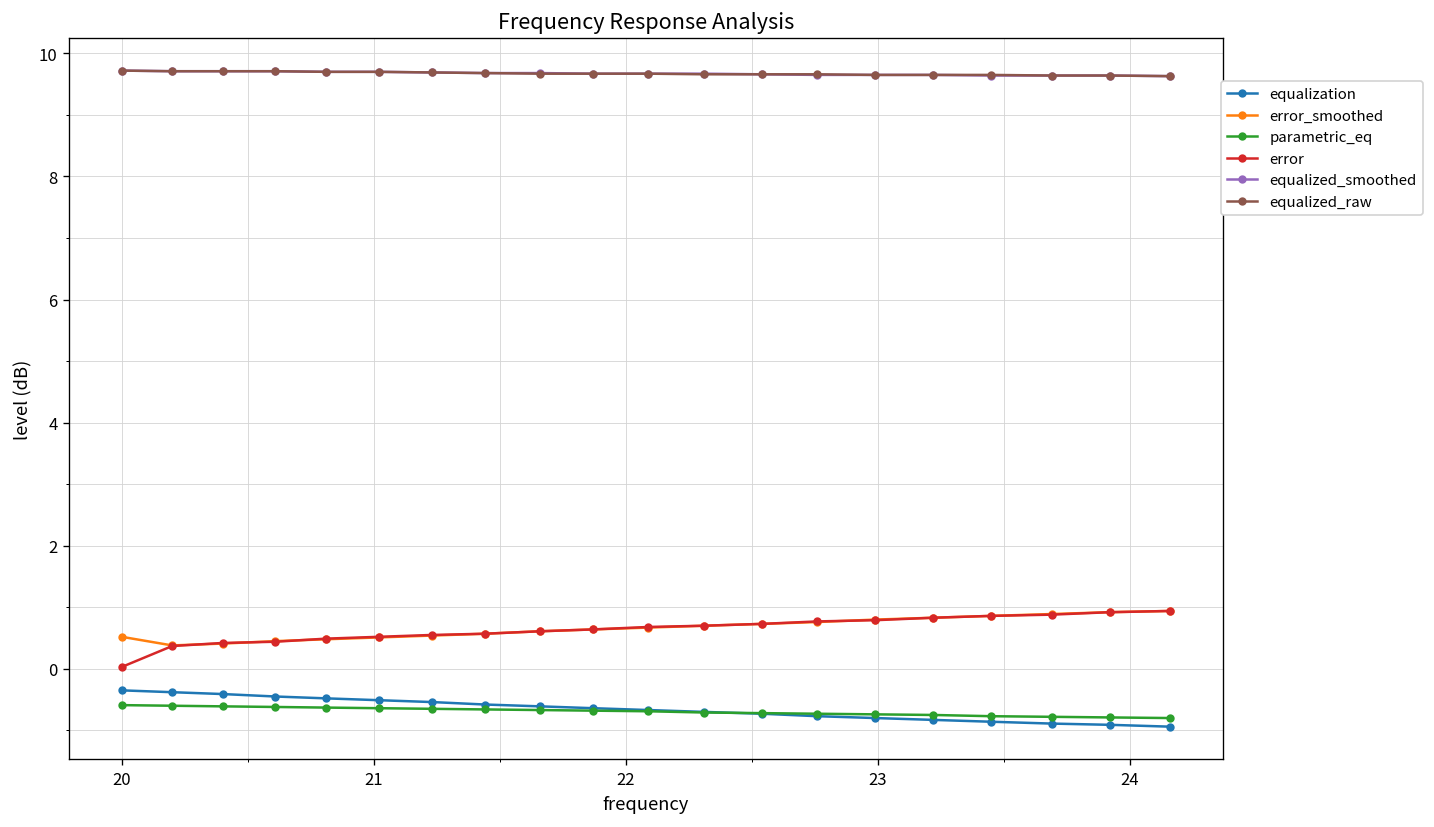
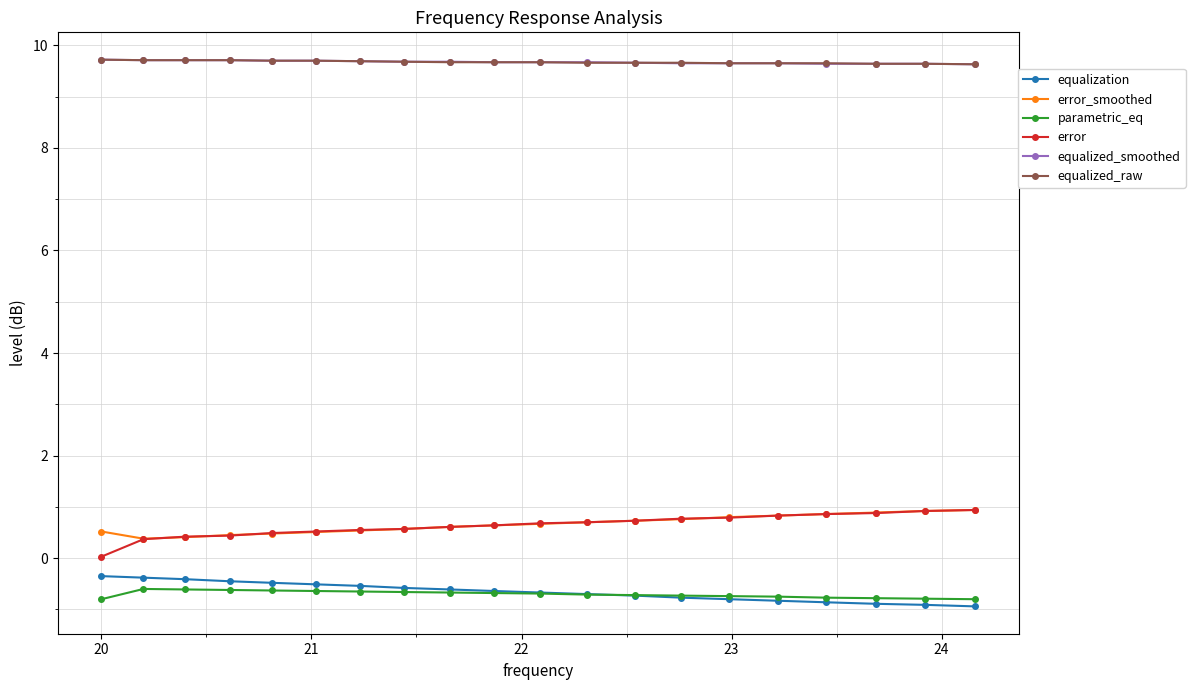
parametric_eq, 20: -0.6 -> -0.8
